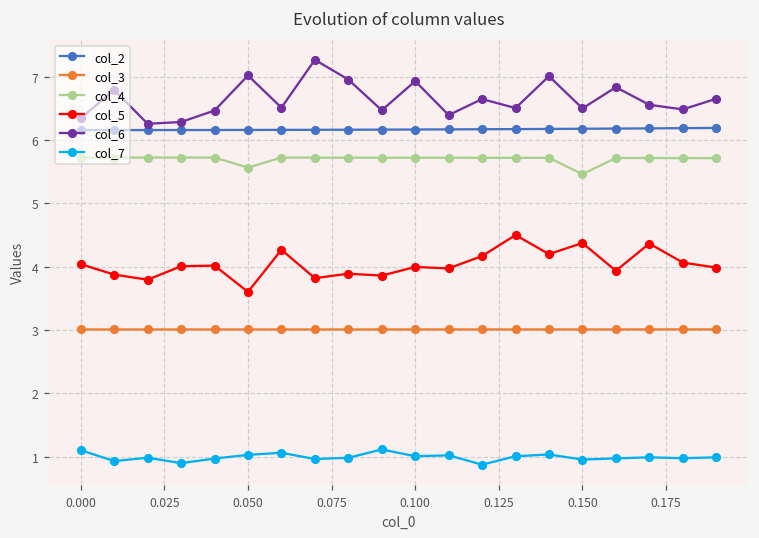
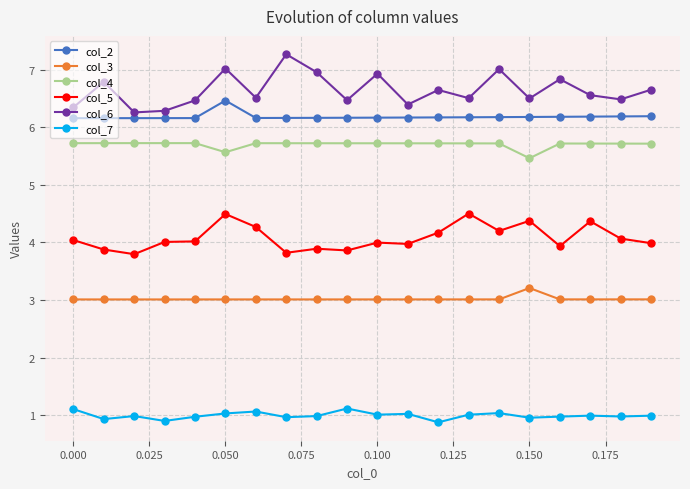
col_2, 0.050: 6.2 -> 6.5
col_5, 0.050: 3.6 -> 4.5
col_3, 0.150: 3.0 -> 3.2
